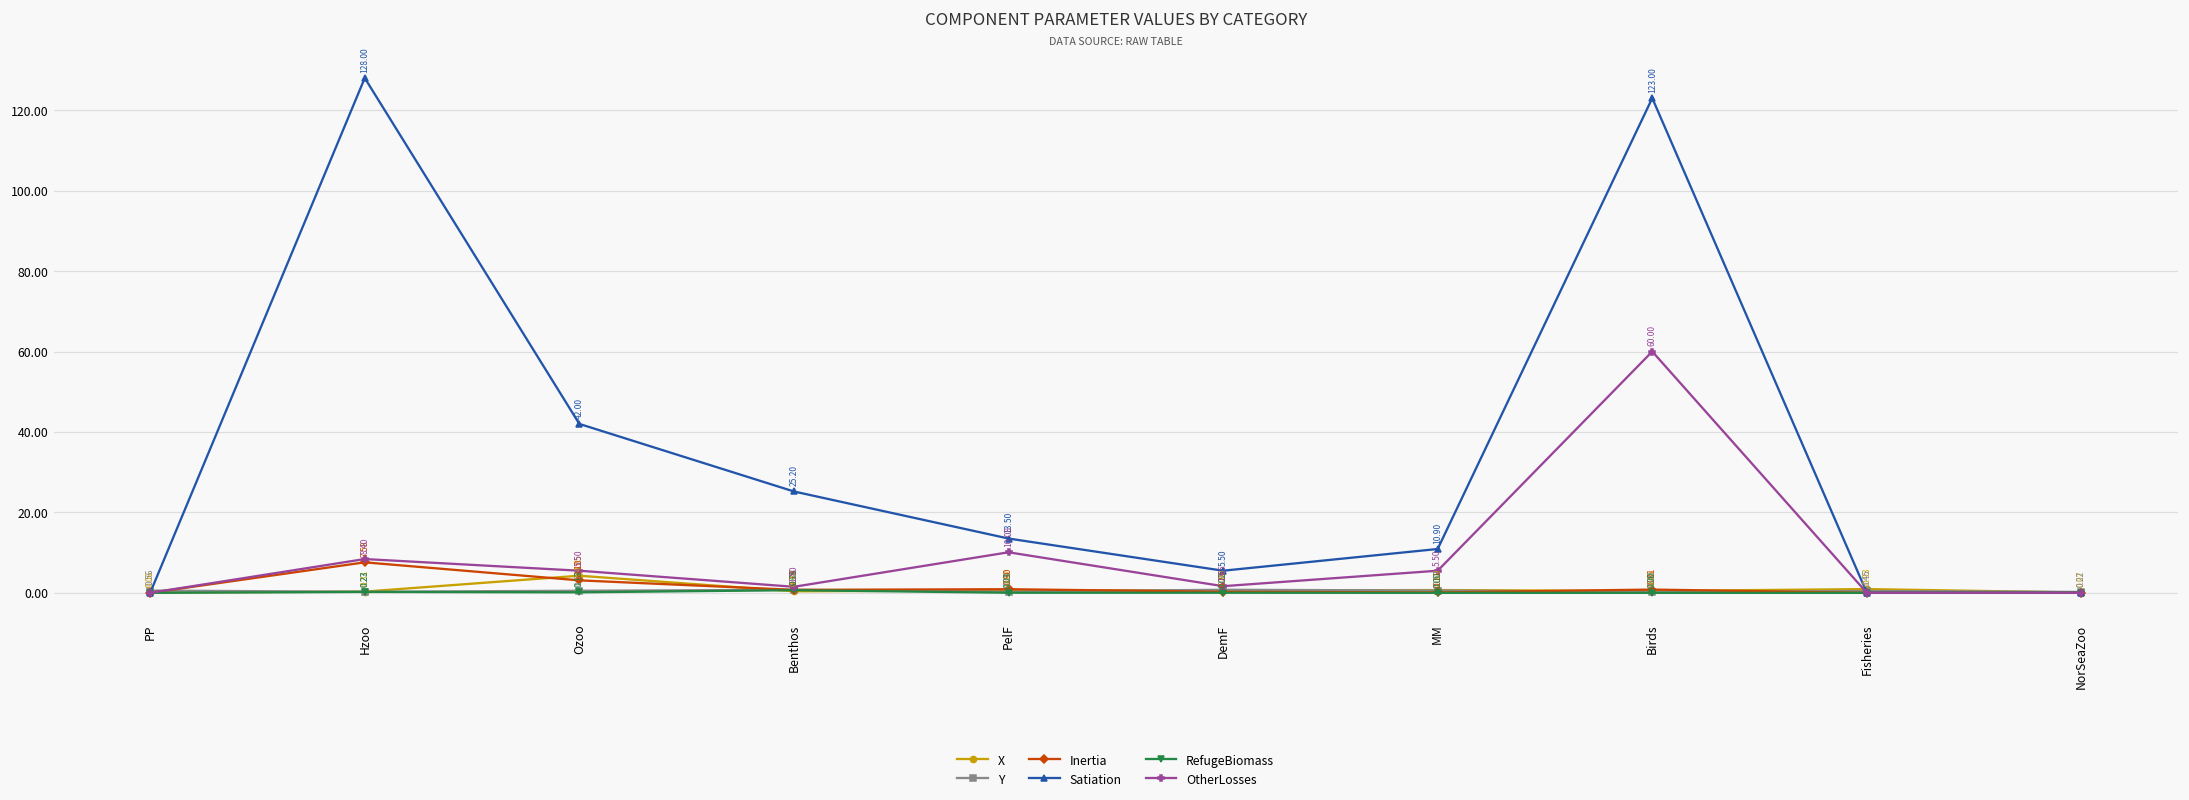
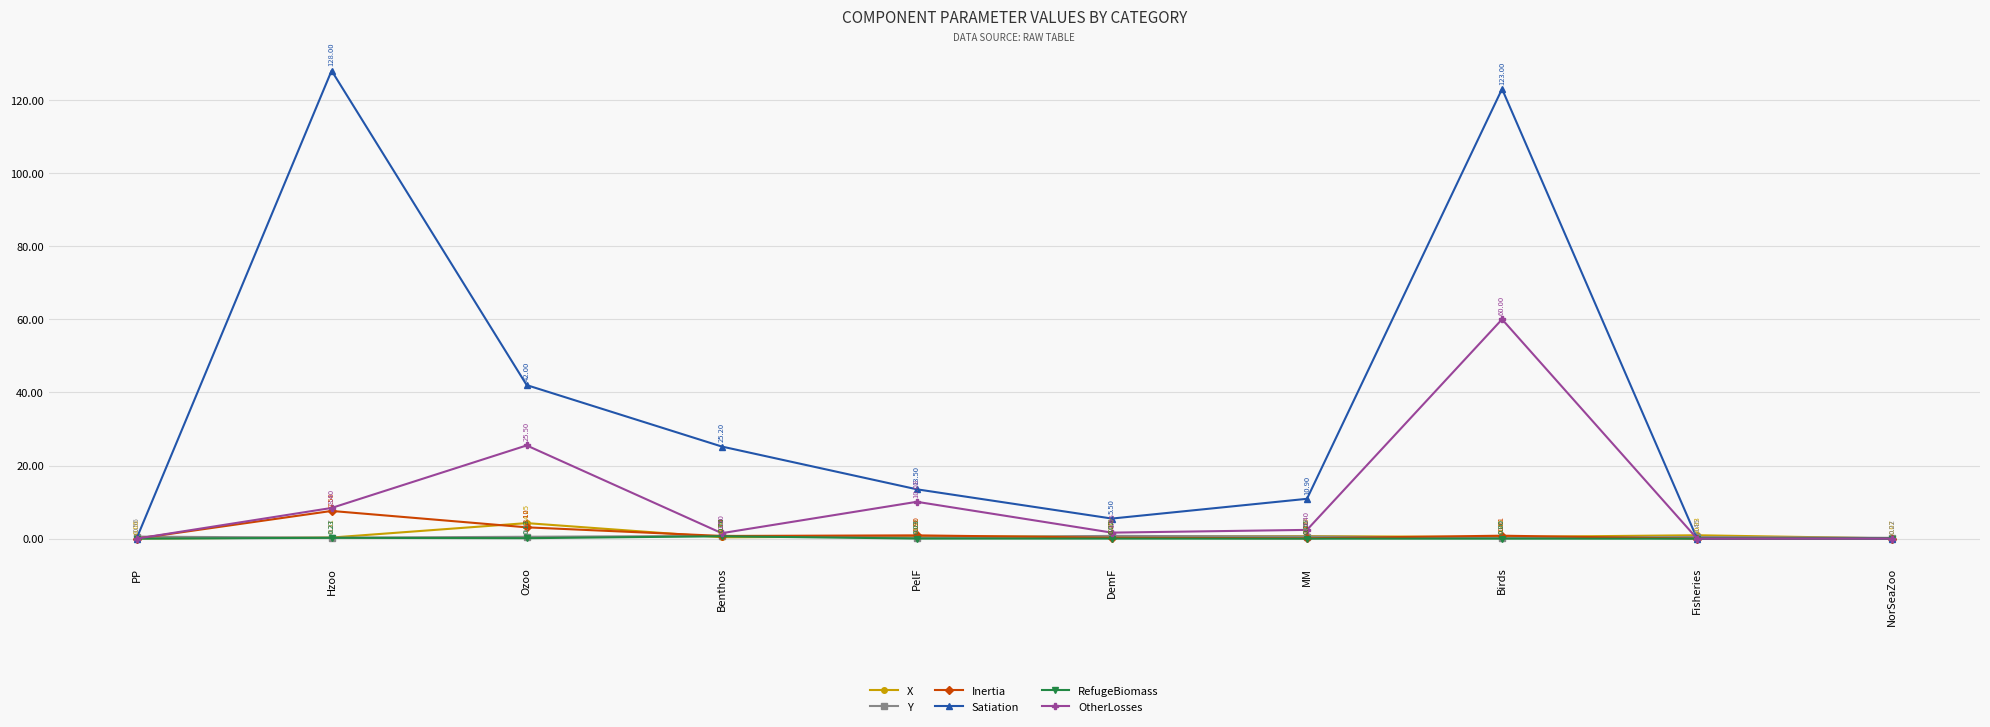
OtherLosses, Ozoo: 5.50 -> 25.50
OtherLosses, MM: 5.50 -> 2.40
